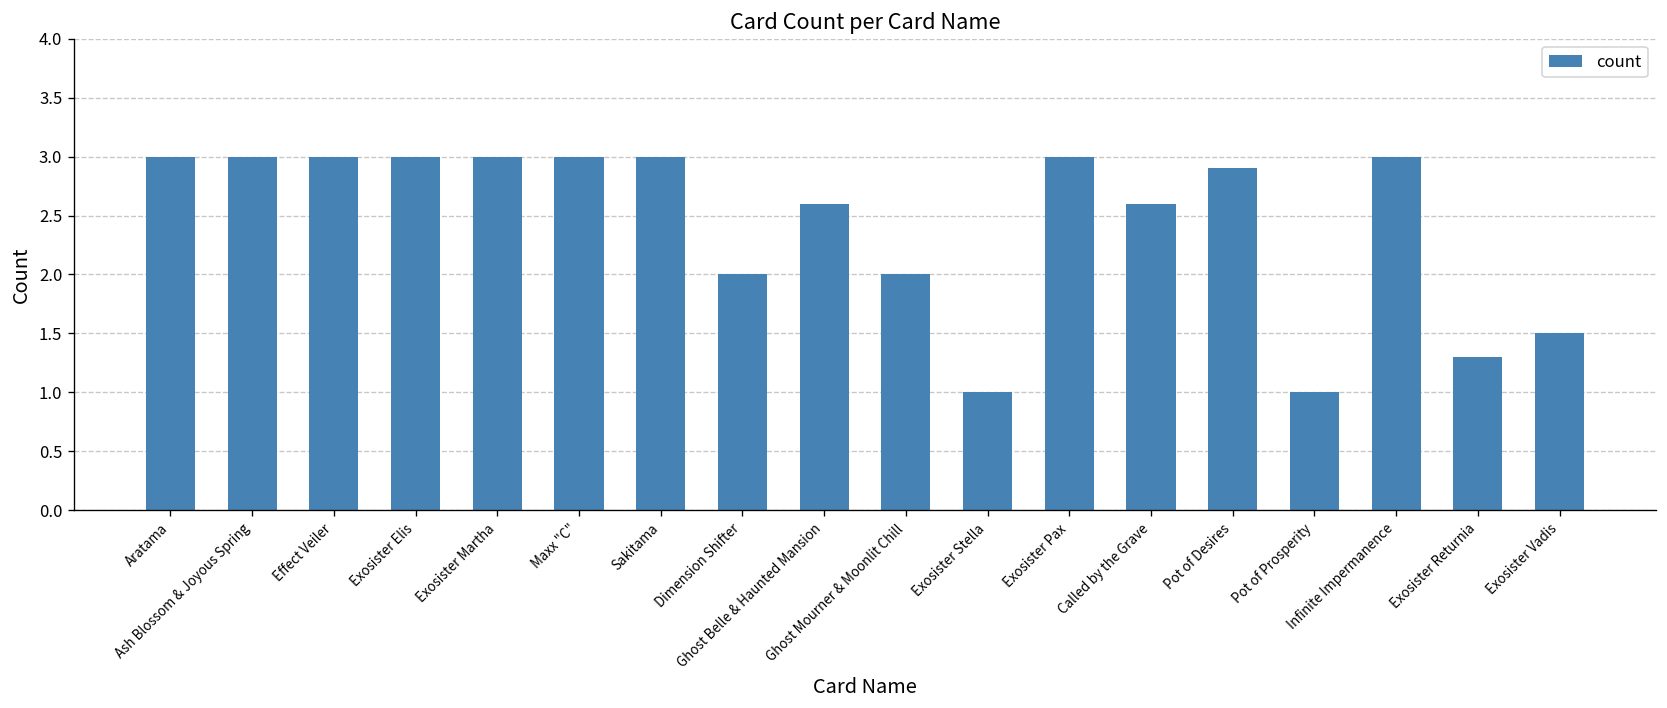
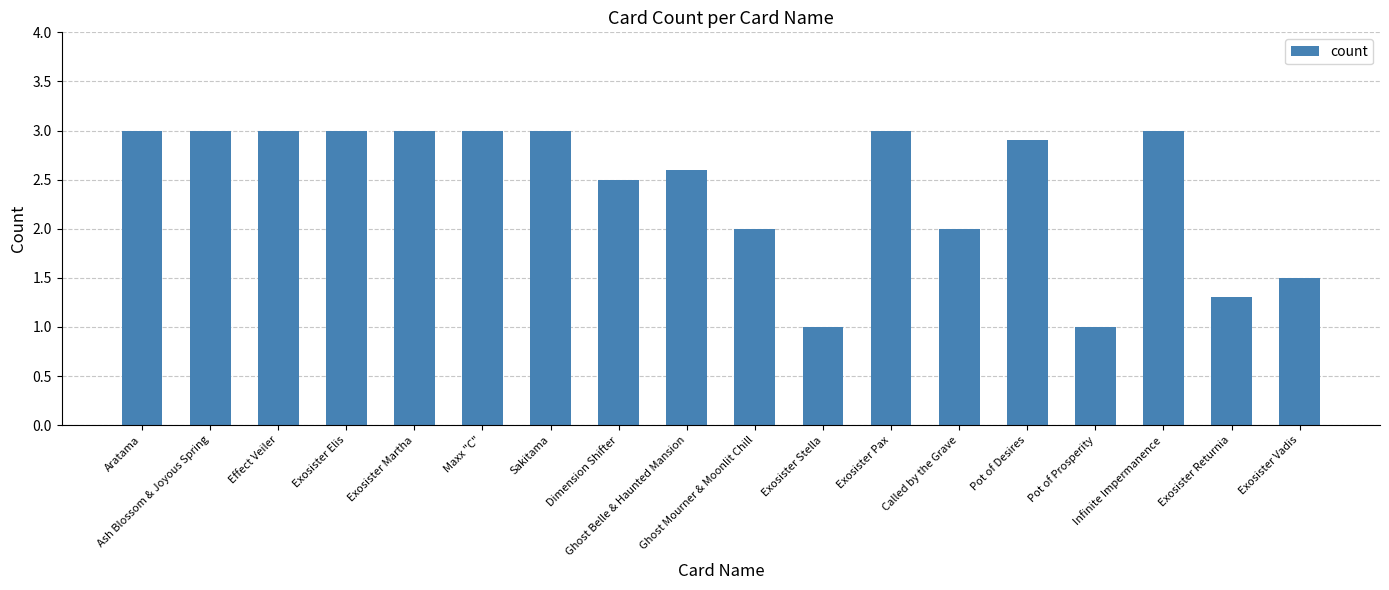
Dimension Shifter: 2.0 -> 2.5
Called by the Grave: 2.6 -> 2.0
